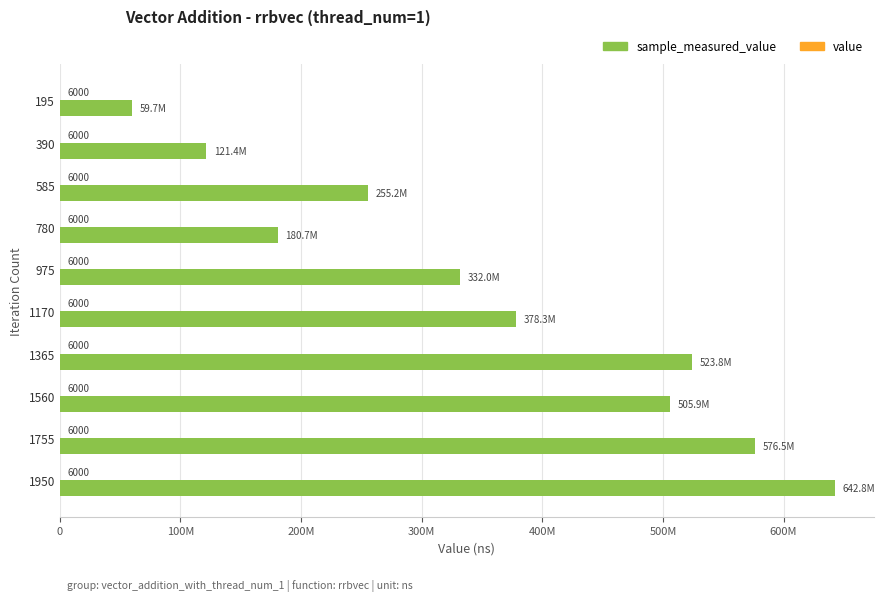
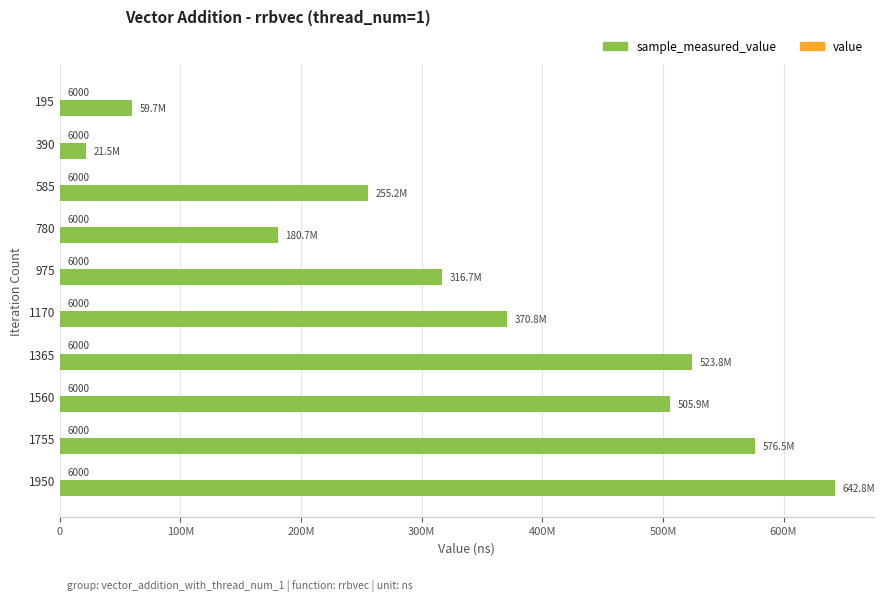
sample_measured_value, 390: 121.4M -> 21.5M
sample_measured_value, 975: 332.0M -> 316.7M
sample_measured_value, 1170: 378.3M -> 370.8M
